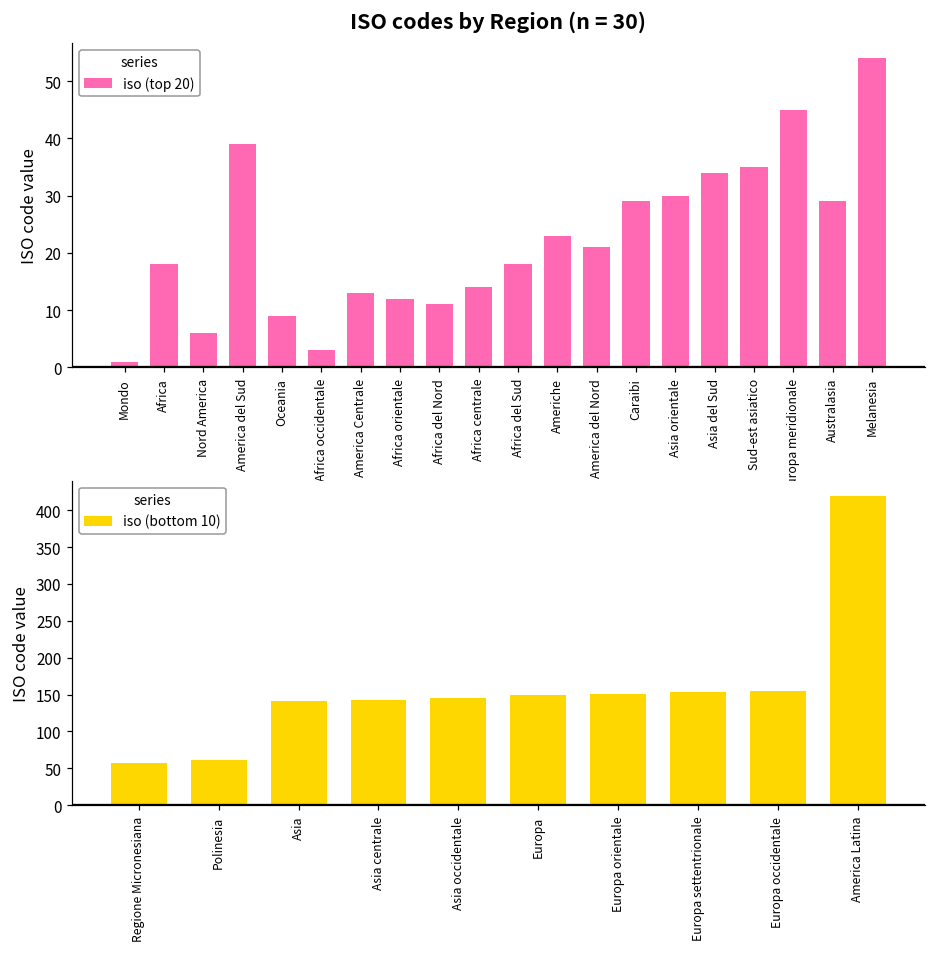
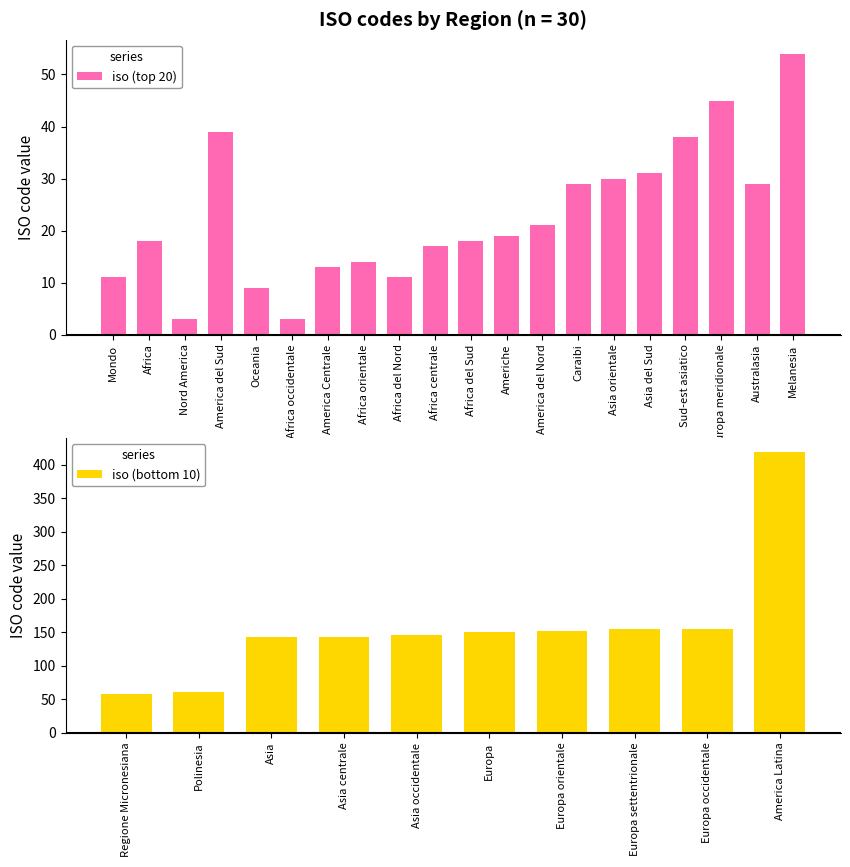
ISO codes by Region (n = 30), Mondo: 1 -> 11
ISO codes by Region (n = 30), Nord America: 6 -> 3
ISO codes by Region (n = 30), Africa orientale: 12 -> 14
ISO codes by Region (n = 30), Africa centrale: 14 -> 17
ISO codes by Region (n = 30), Americhe: 23 -> 19
ISO codes by Region (n = 30), Asia del Sud: 34 -> 31
ISO codes by Region (n = 30), Sud-est asiatico: 35 -> 38
